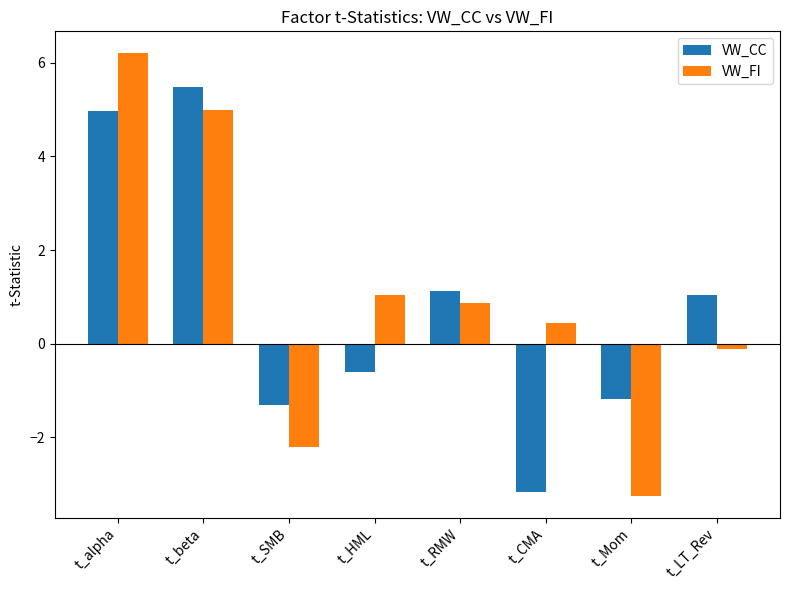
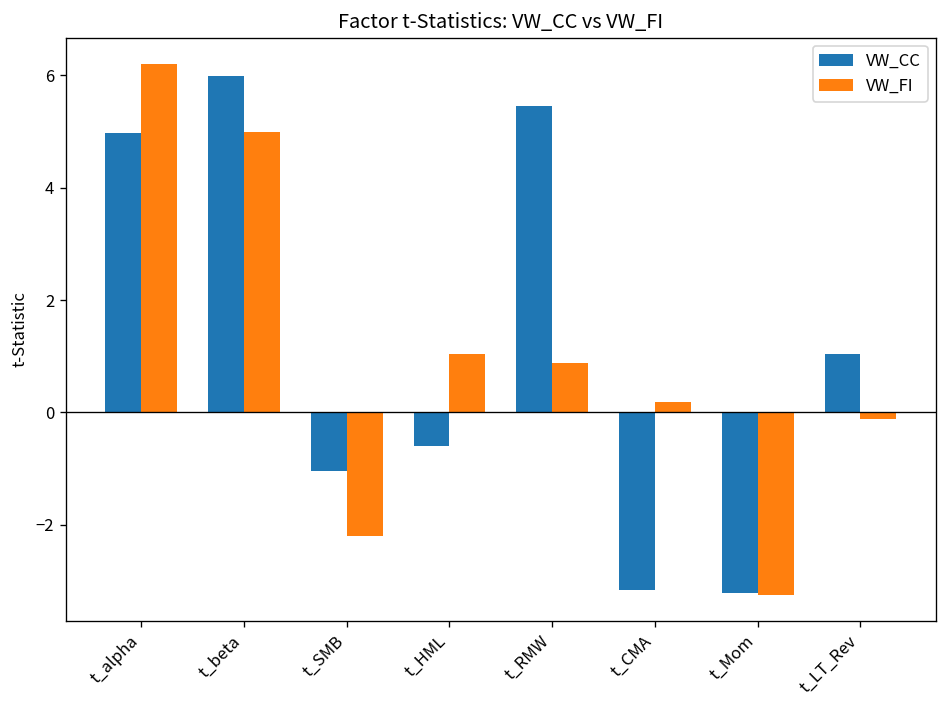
VW_CC, t_beta: 5.5 -> 6.0
VW_CC, t_SMB: -1.3 -> -1.0
VW_CC, t_RMW: 1.1 -> 5.4
VW_FI, t_CMA: 0.5 -> 0.2
VW_CC, t_Mom: -1.2 -> -3.2
